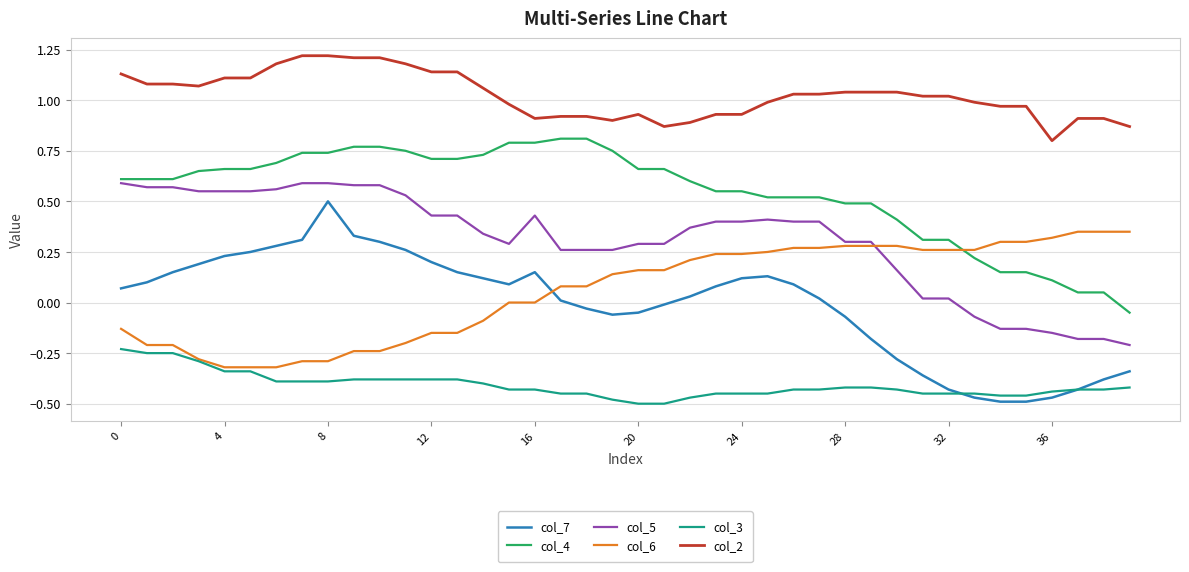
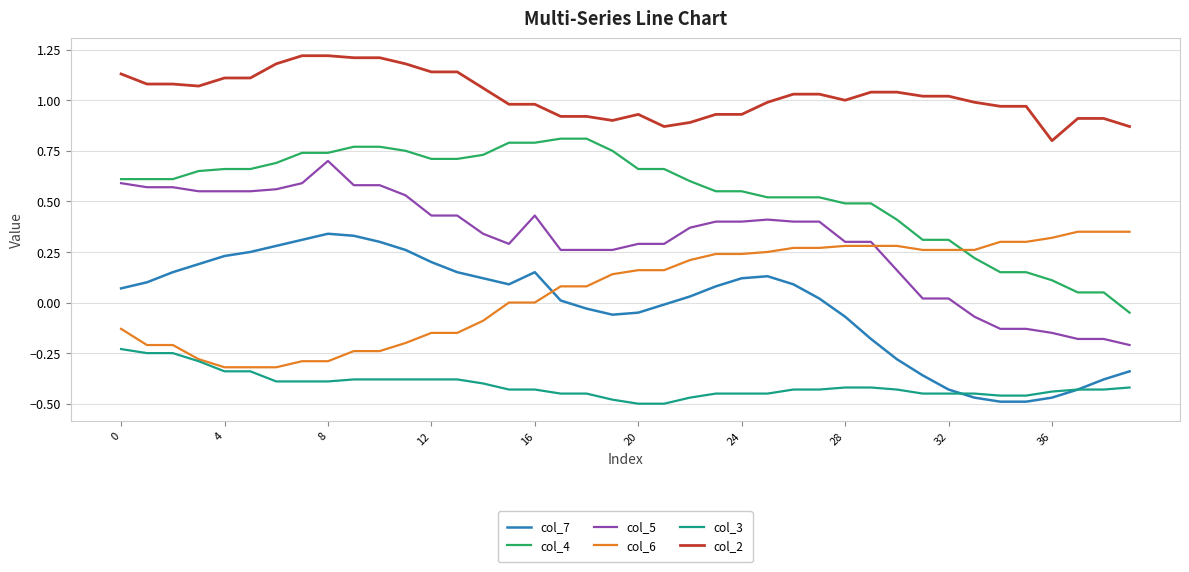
col_7, 8: 0.50 -> 0.34
col_5, 8: 0.59 -> 0.70
col_2, 16: 0.91 -> 0.98
col_2, 28: 1.04 -> 1.00
